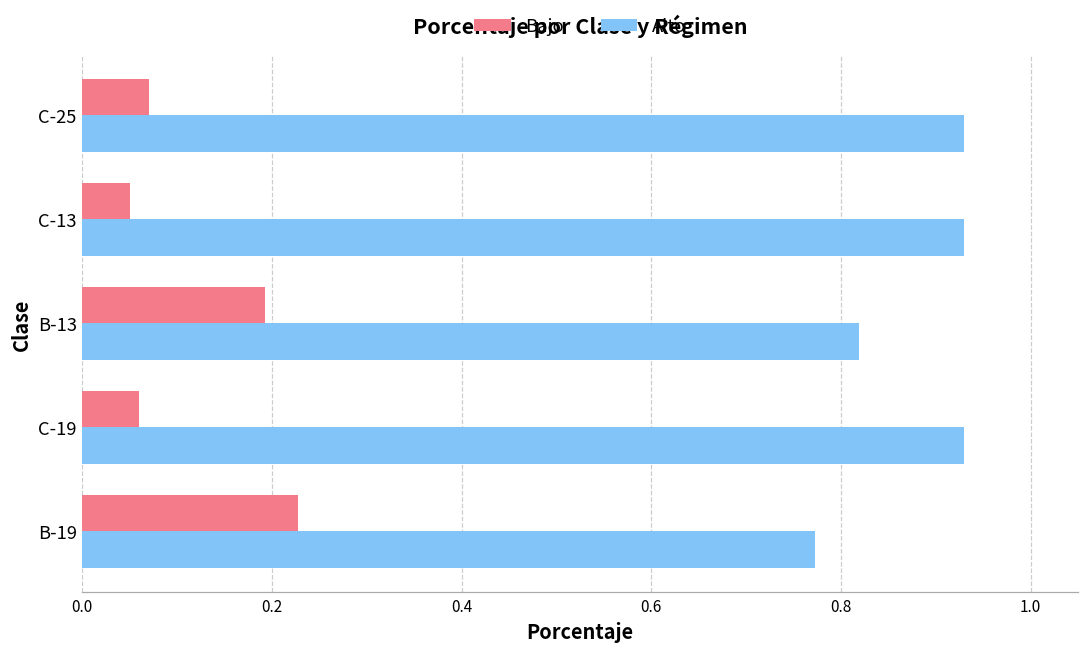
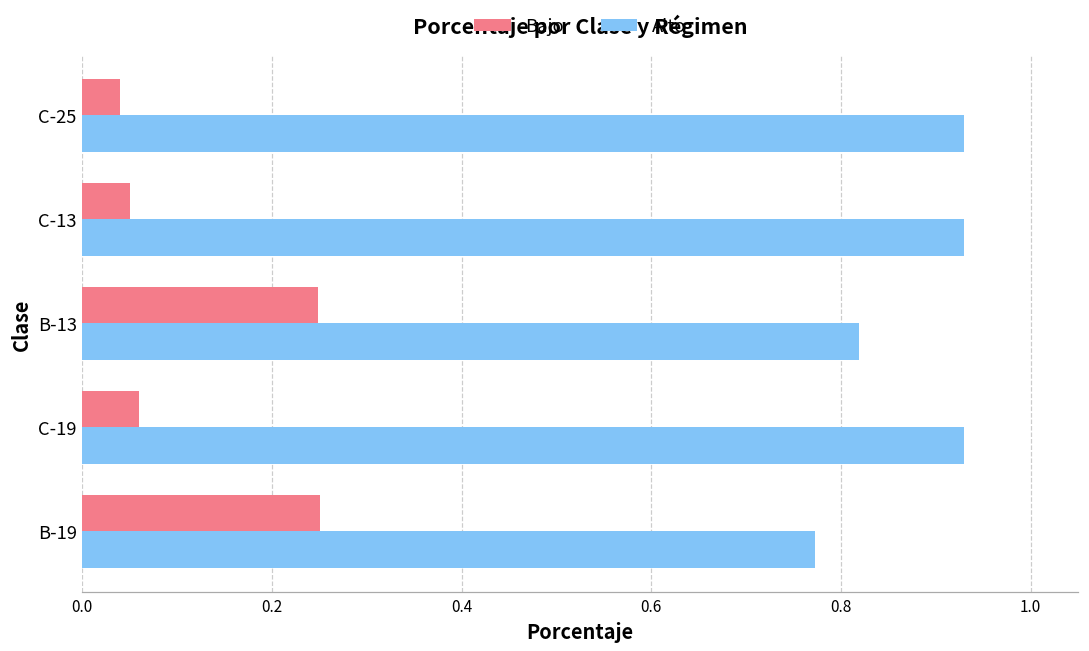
Bajo, C-25: 0.07 -> 0.04
Bajo, B-13: 0.19 -> 0.25
Bajo, B-19: 0.23 -> 0.25
